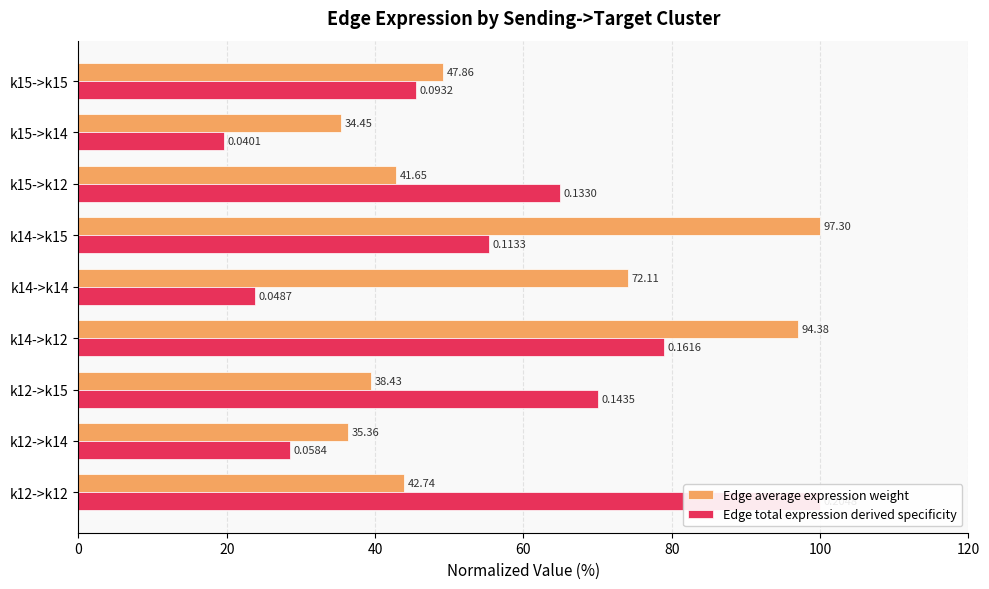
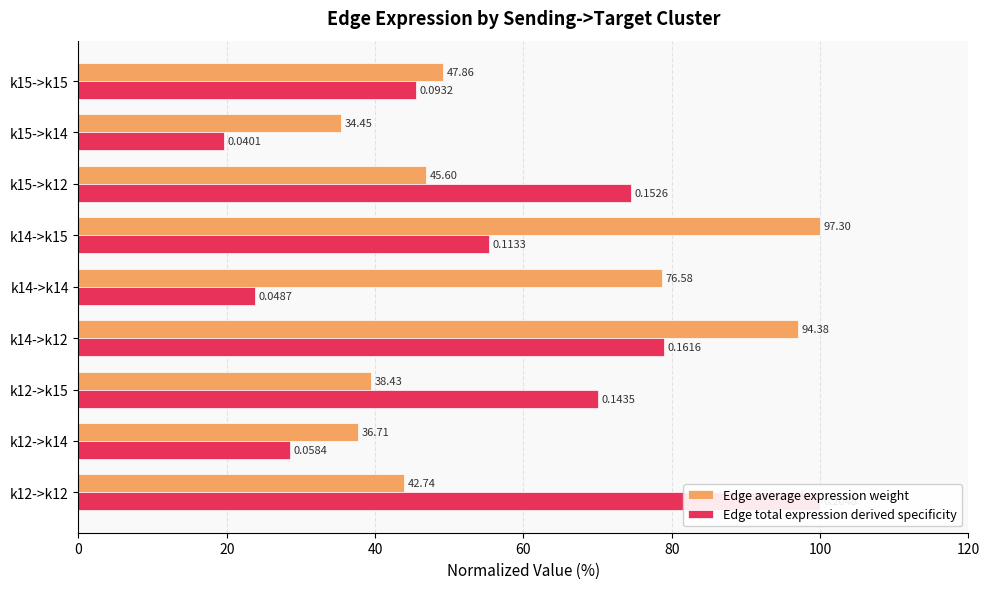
Edge average expression weight, k15->k12: 41.65 -> 45.60
Edge total expression derived specificity, k15->k12: 0.1330 -> 0.1526
Edge average expression weight, k14->k14: 72.11 -> 76.58
Edge average expression weight, k12->k14: 35.36 -> 36.71
